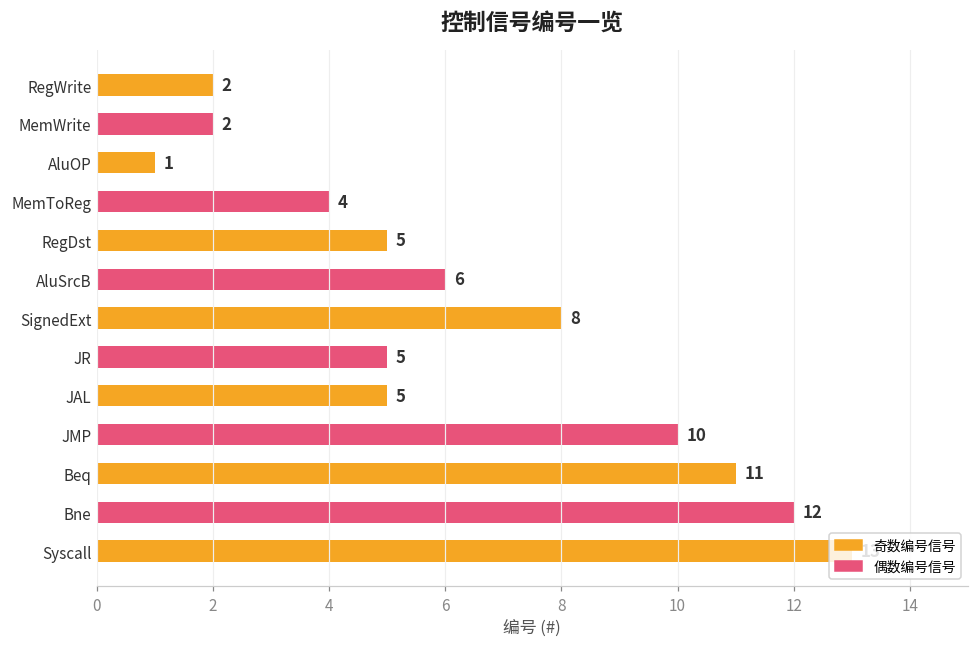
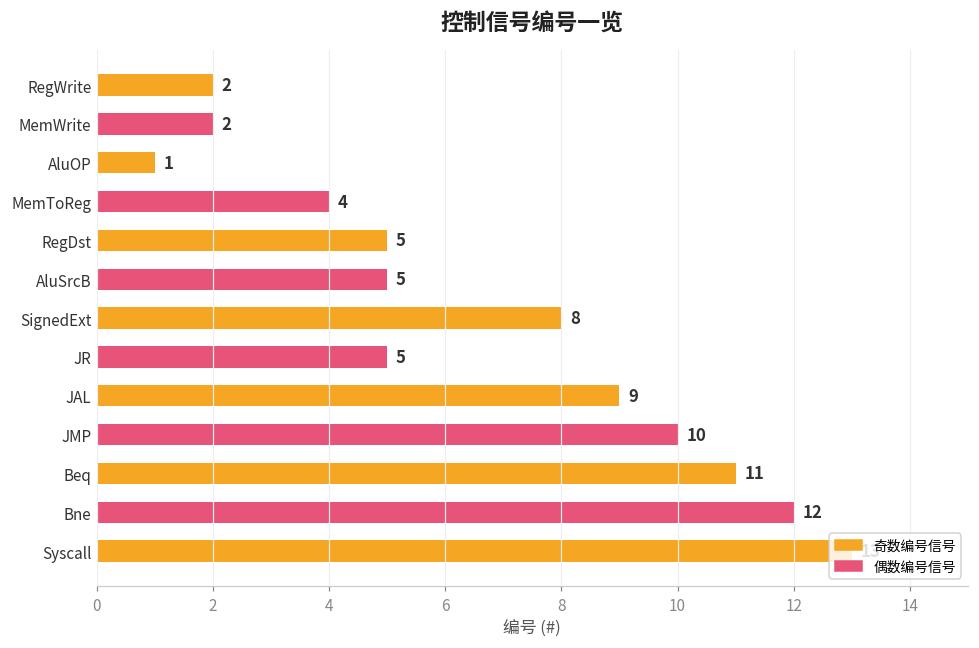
AluSrcB: 6 -> 5
JAL: 5 -> 9
